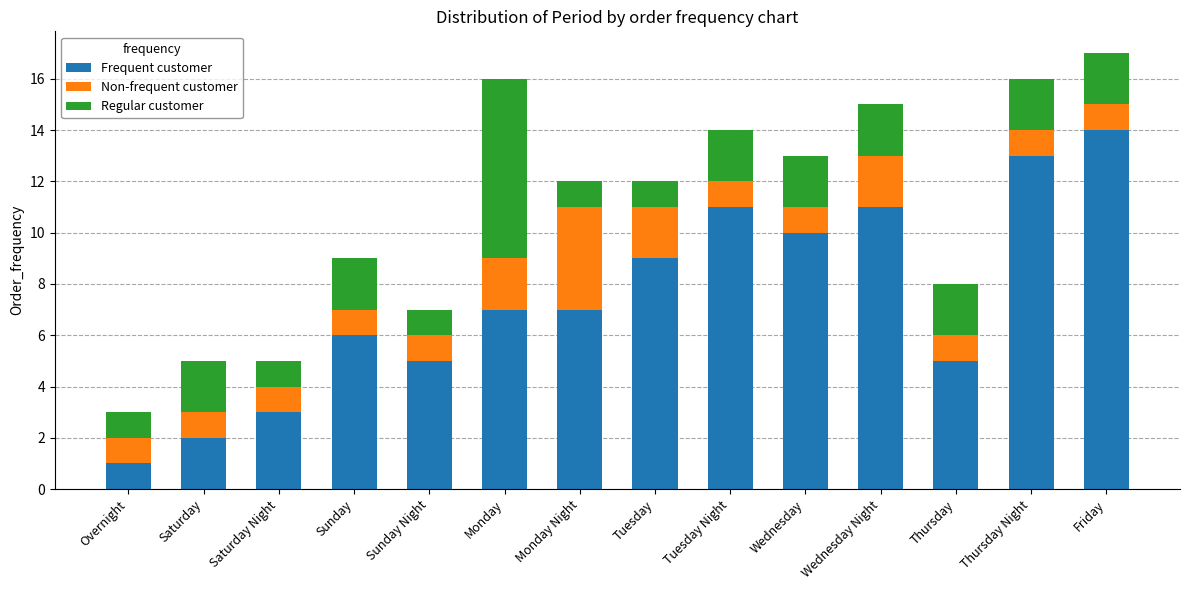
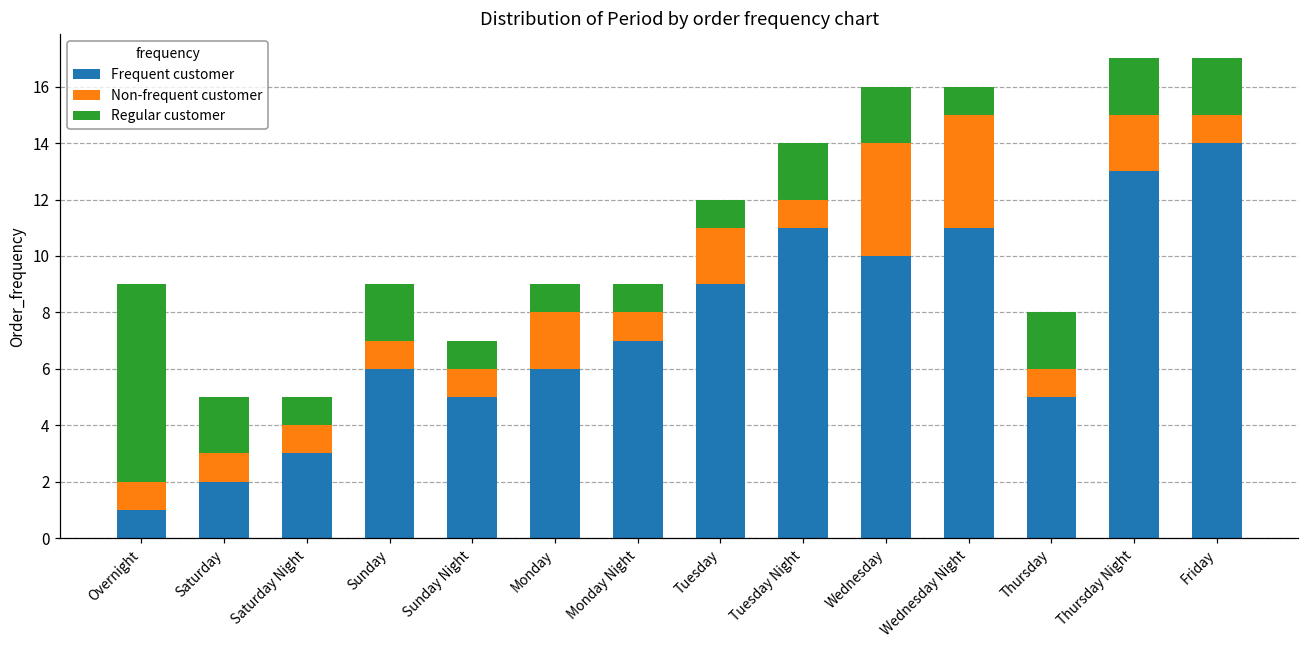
Regular customer, Overnight: 1 -> 7
Frequent customer, Monday: 7 -> 6
Regular customer, Monday: 7 -> 1
Non-frequent customer, Monday Night: 4 -> 1
Non-frequent customer, Wednesday: 1 -> 4
Non-frequent customer, Wednesday Night: 2 -> 4
Regular customer, Wednesday Night: 2 -> 1
Non-frequent customer, Thursday Night: 1 -> 2
